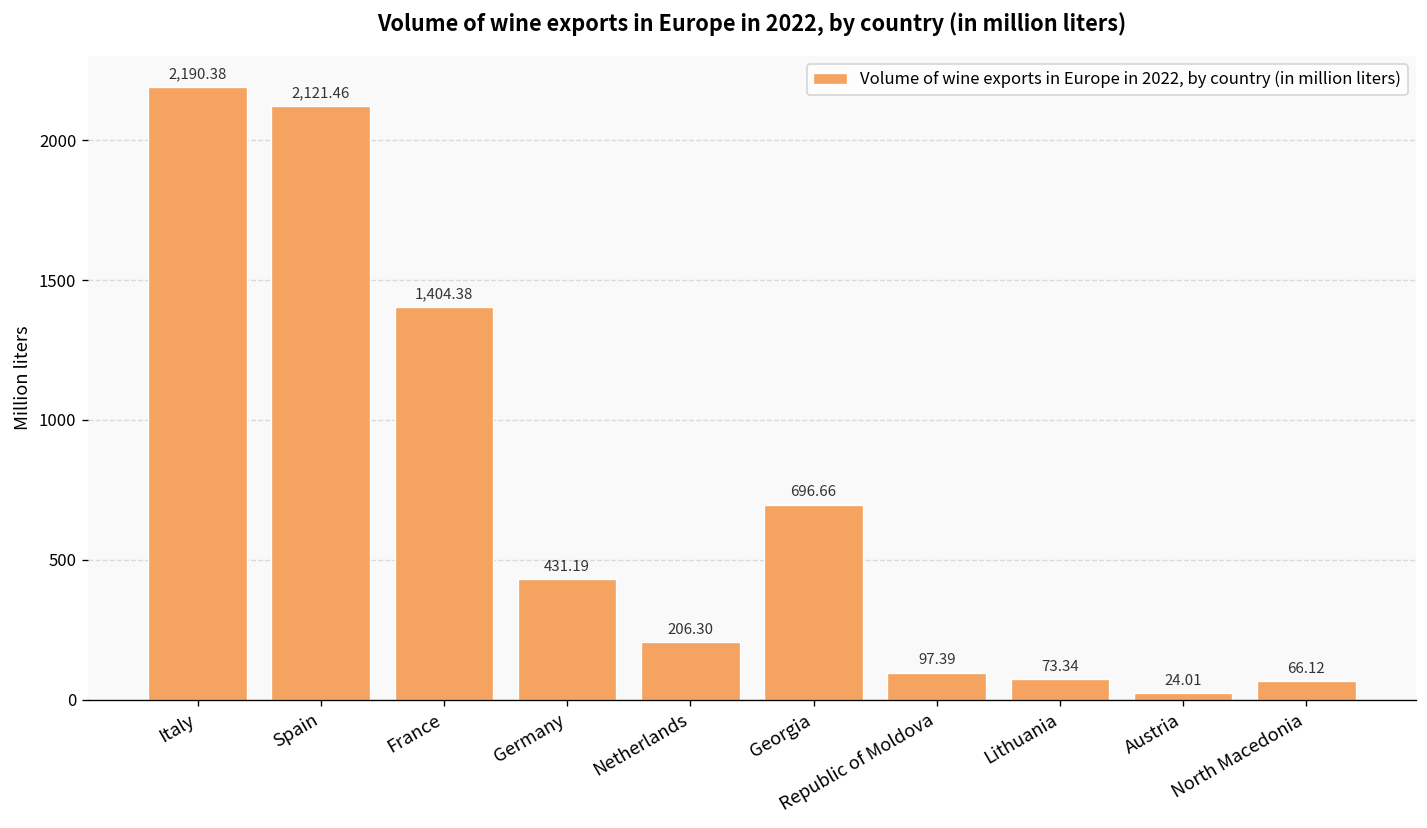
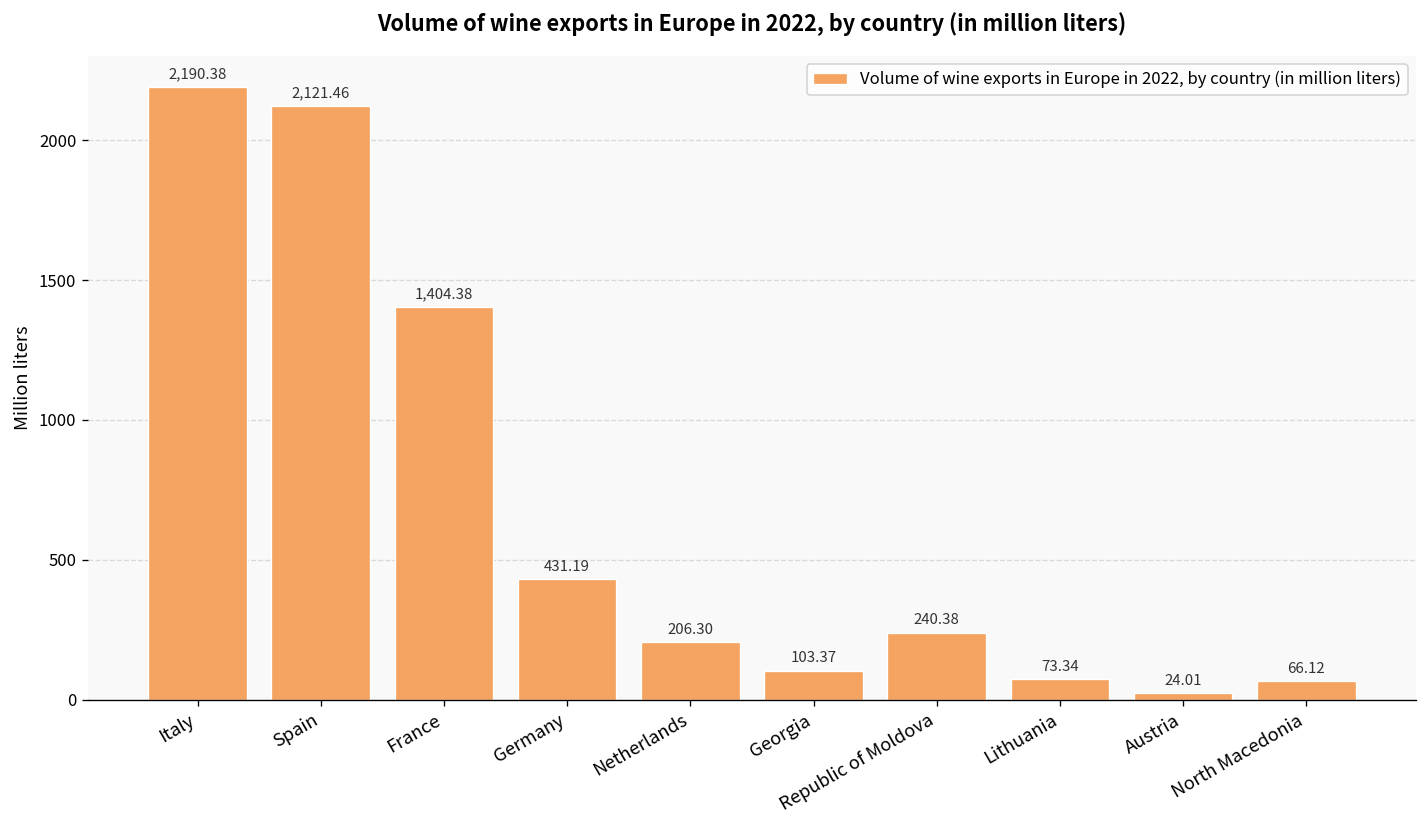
Georgia: 696.66 -> 103.37
Republic of Moldova: 97.39 -> 240.38
